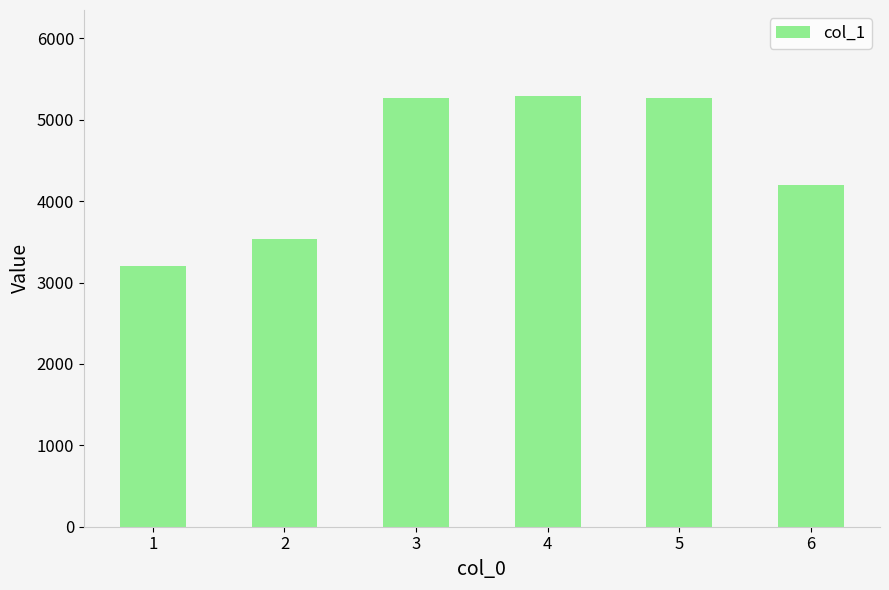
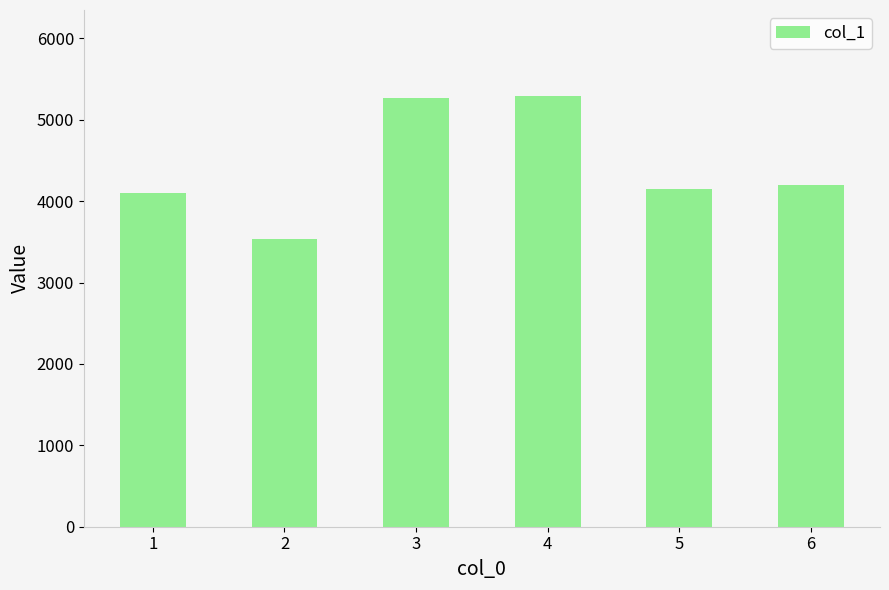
1: 3200 -> 4100
5: 5300 -> 4100
